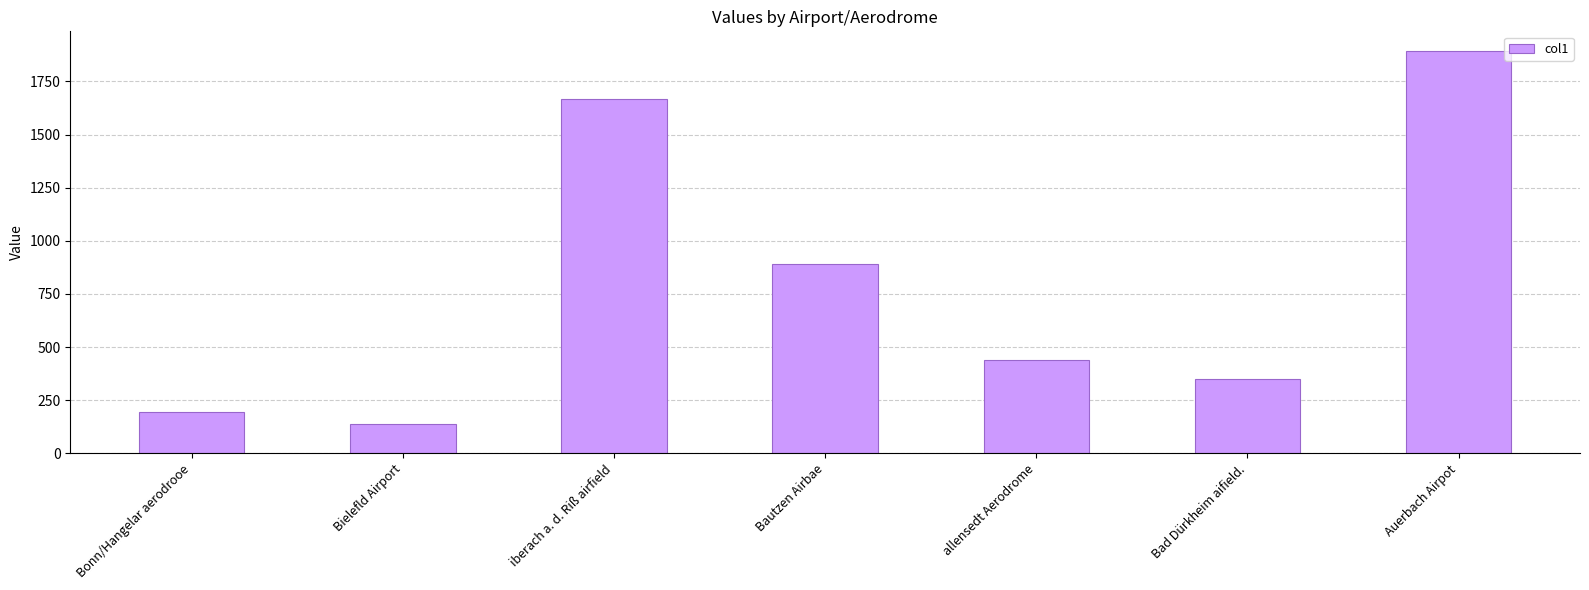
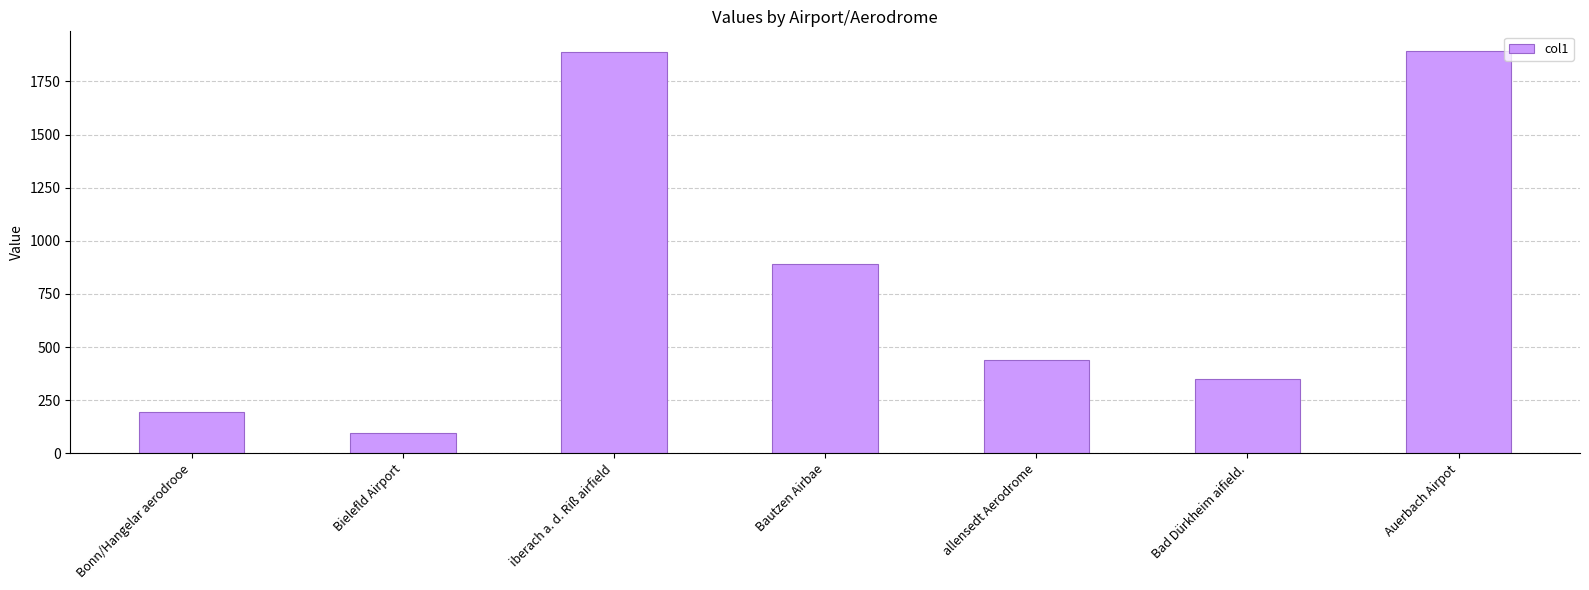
Bielefld Airport: 140 -> 90
iberach a. d. Riß airfield: 1670 -> 1890
